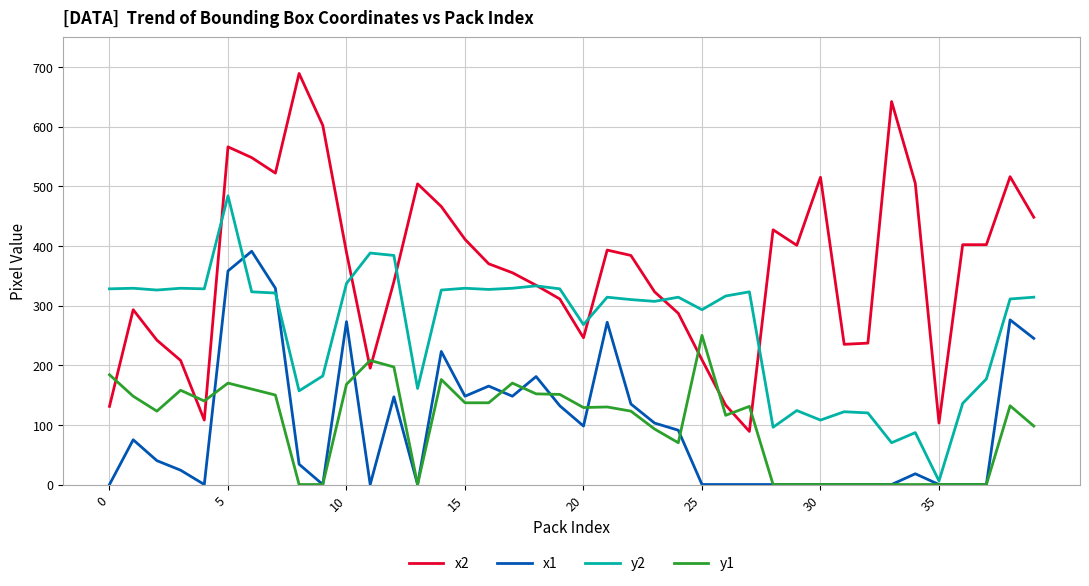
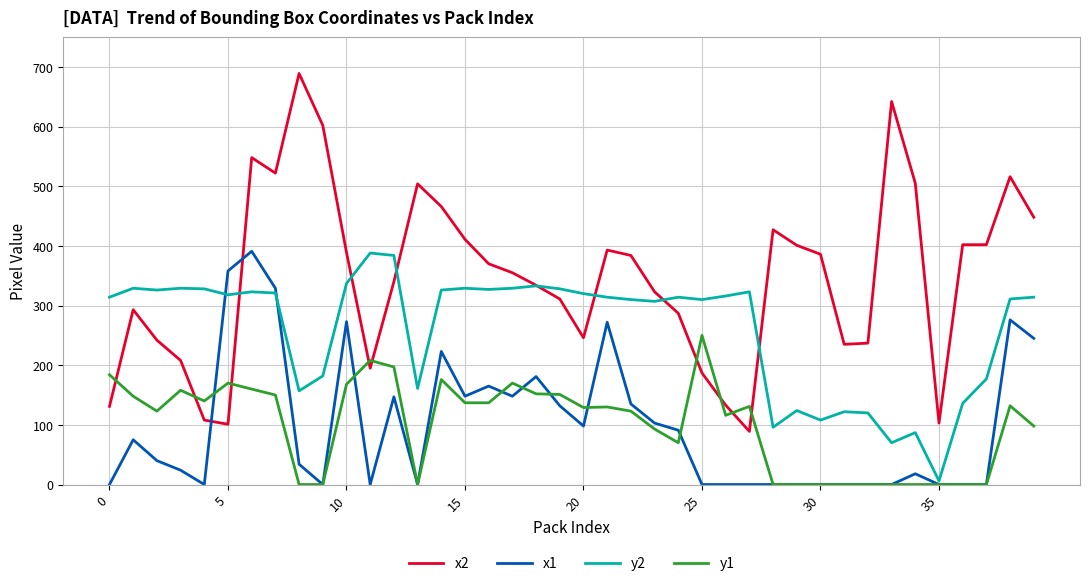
y2, 0: 330 -> 310
x2, 5: 570 -> 100
y2, 5: 480 -> 320
y2, 20: 270 -> 320
x2, 25: 210 -> 190
y2, 25: 290 -> 310
x2, 30: 520 -> 390
